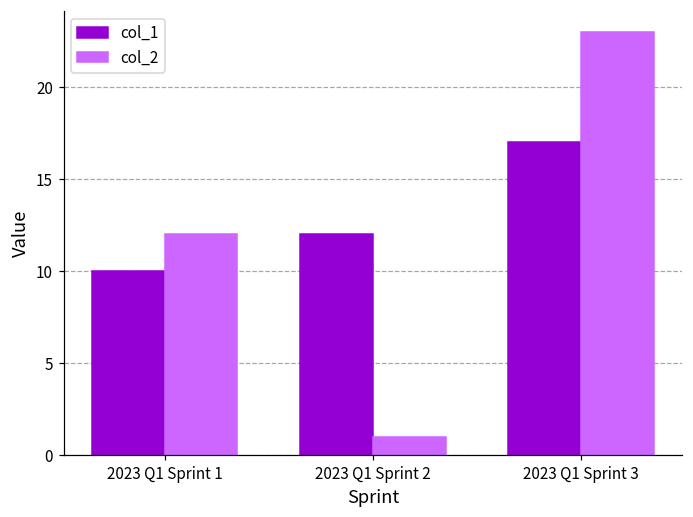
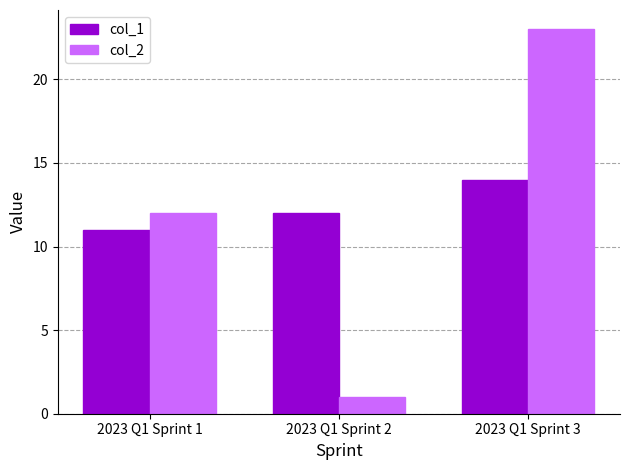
col_1, 2023 Q1 Sprint 1: 10 -> 11
col_1, 2023 Q1 Sprint 3: 17 -> 14
